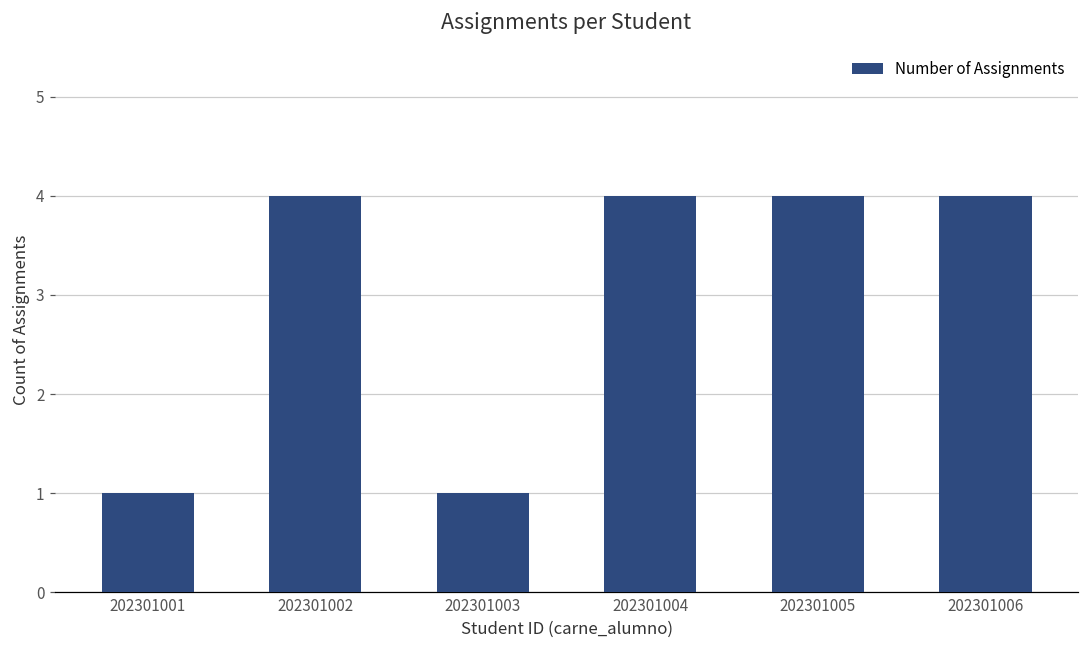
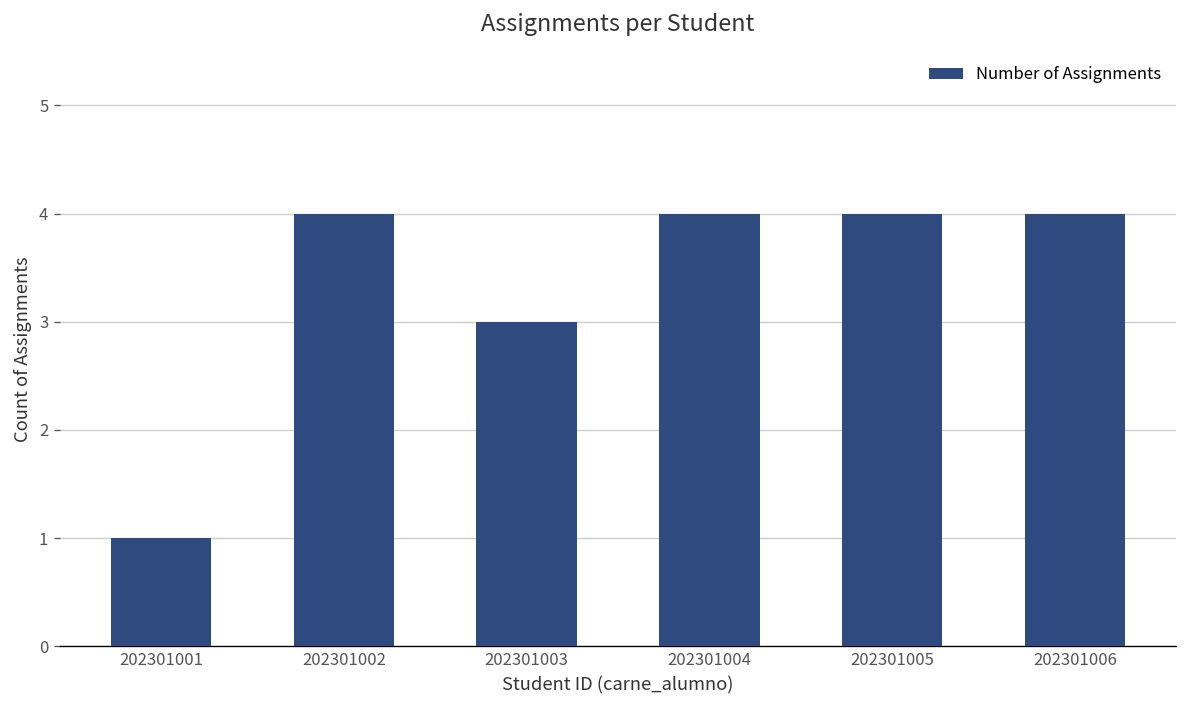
202301003: 1 -> 3
